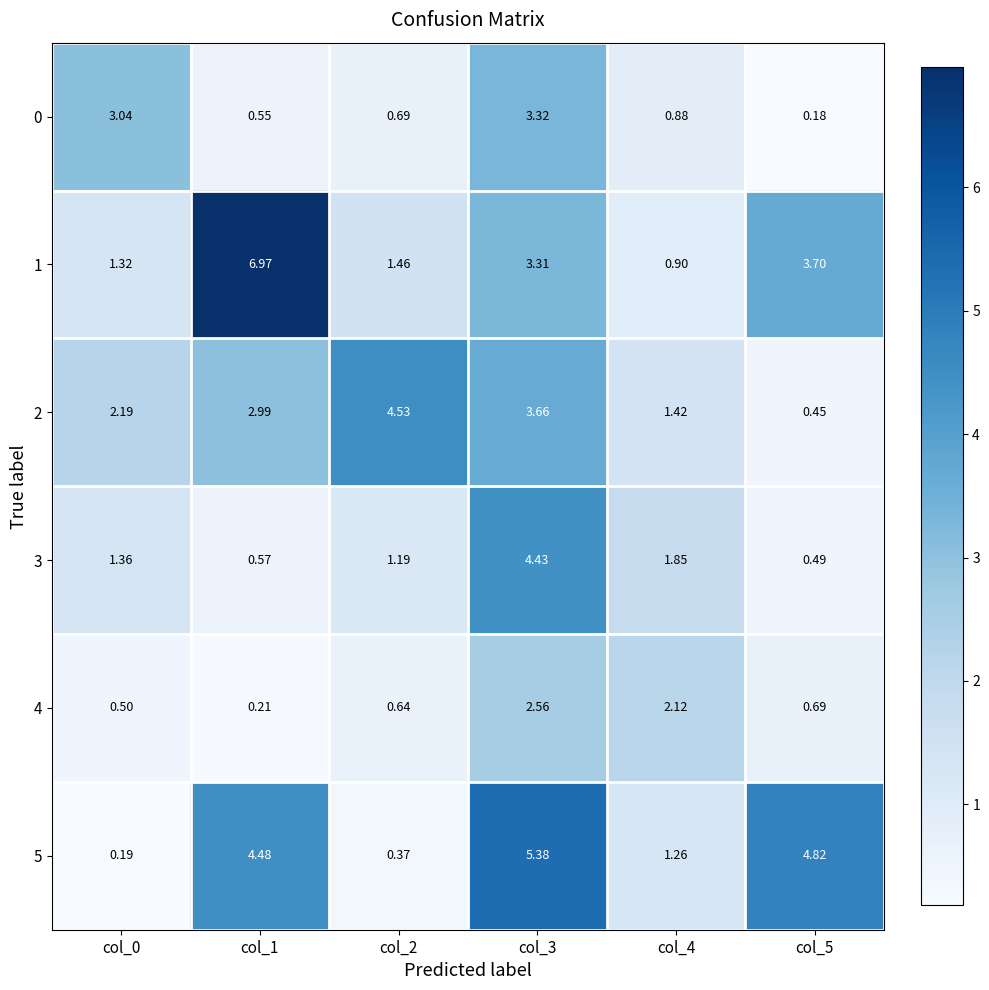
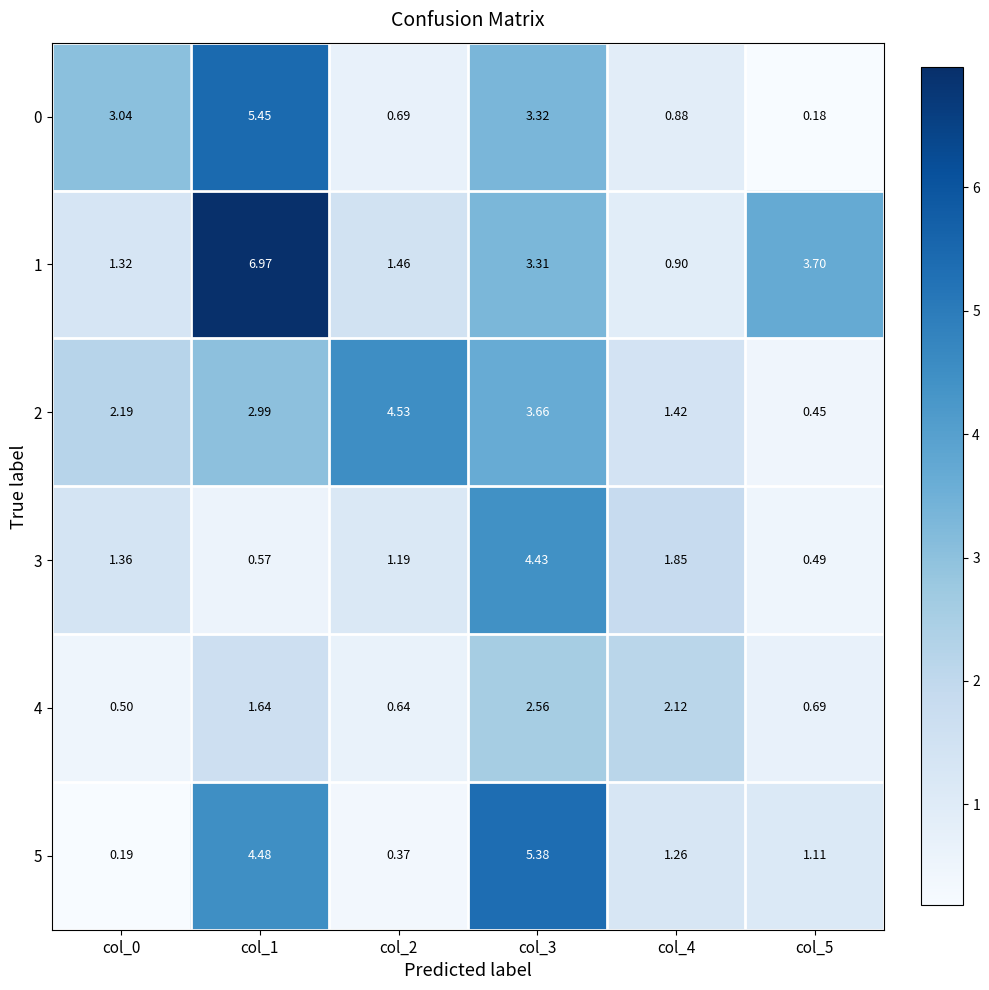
0, col_1: 0.55 -> 5.45
4, col_1: 0.21 -> 1.64
5, col_5: 4.82 -> 1.11
